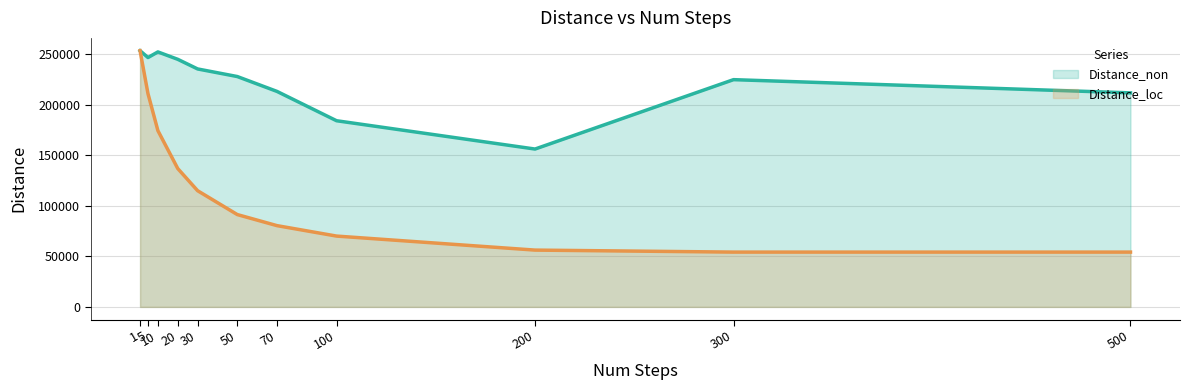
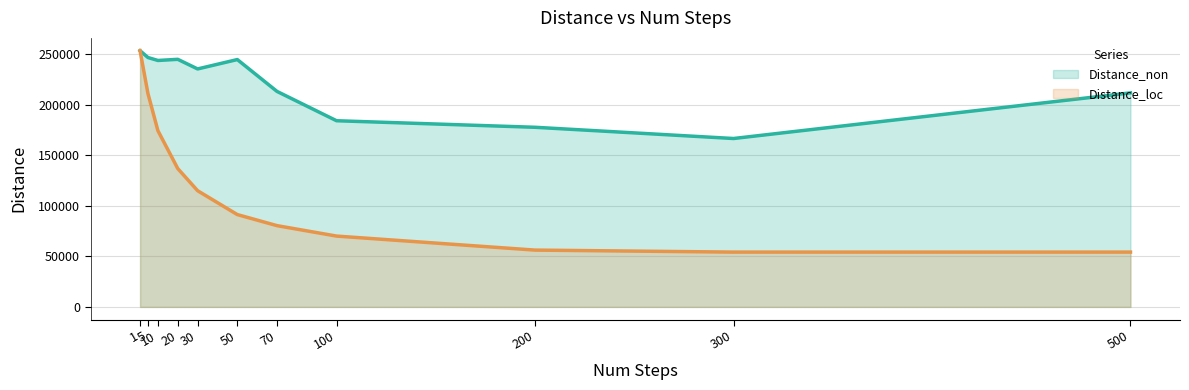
Distance_non, 10: 252000 -> 244000
Distance_non, 50: 228000 -> 245000
Distance_non, 200: 156000 -> 178000
Distance_non, 300: 225000 -> 167000
